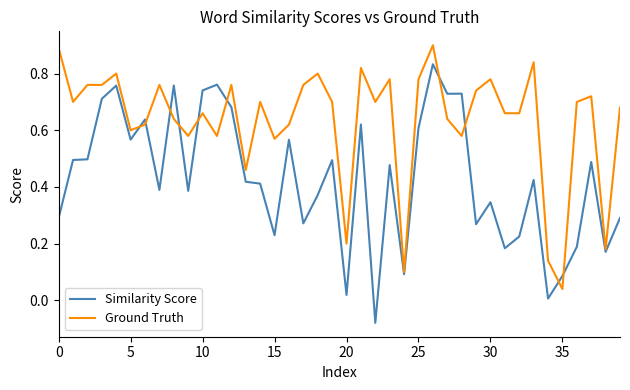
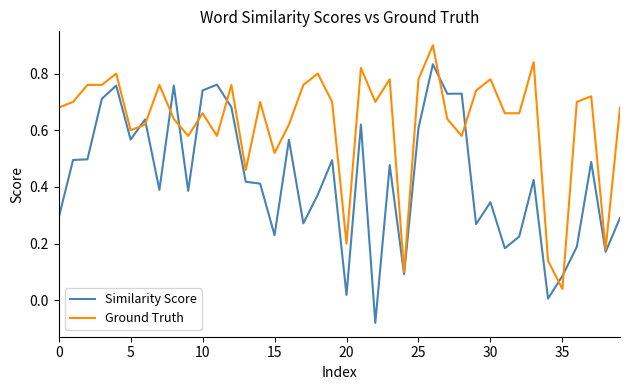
Ground Truth, 0: 0.89 -> 0.68
Ground Truth, 15: 0.57 -> 0.52
